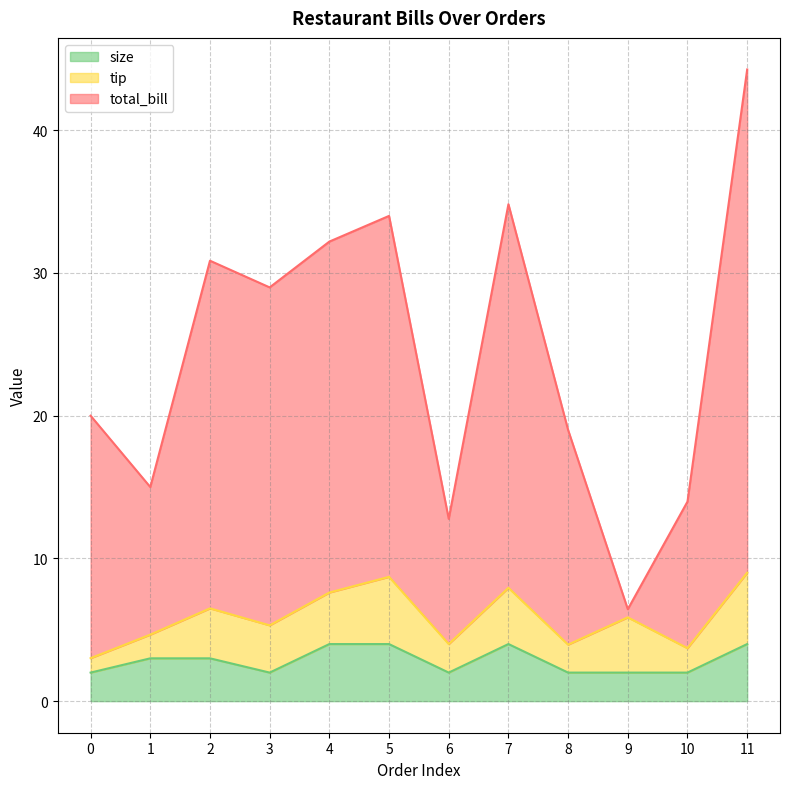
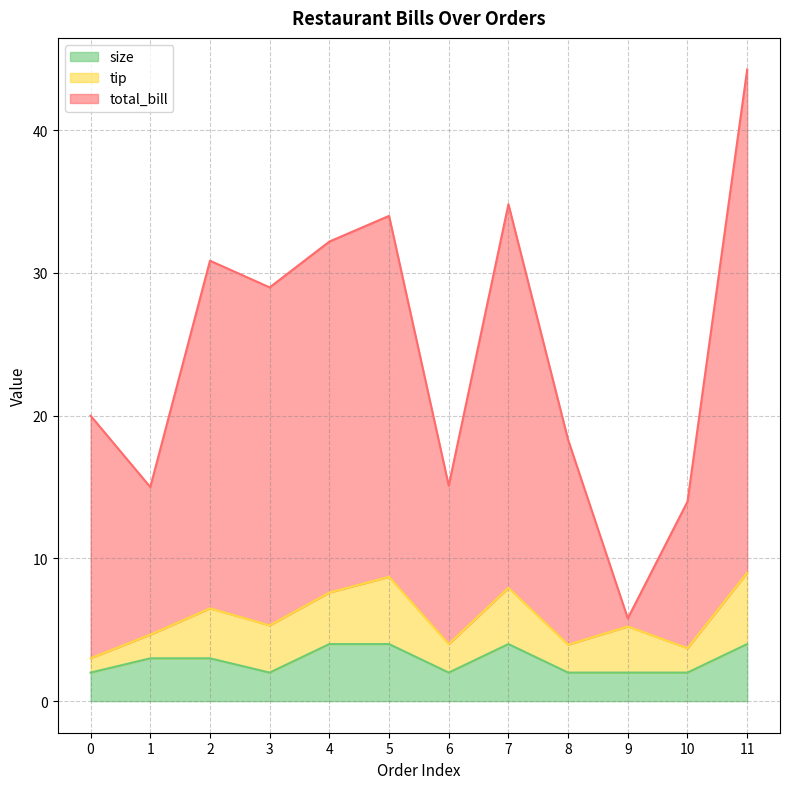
total_bill, 6: 8.8 -> 11.1
total_bill, 8: 15.0 -> 14.3
tip, 9: 3.9 -> 3.2
